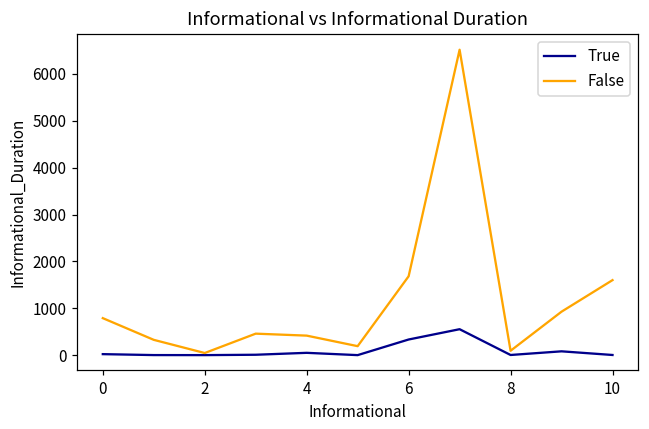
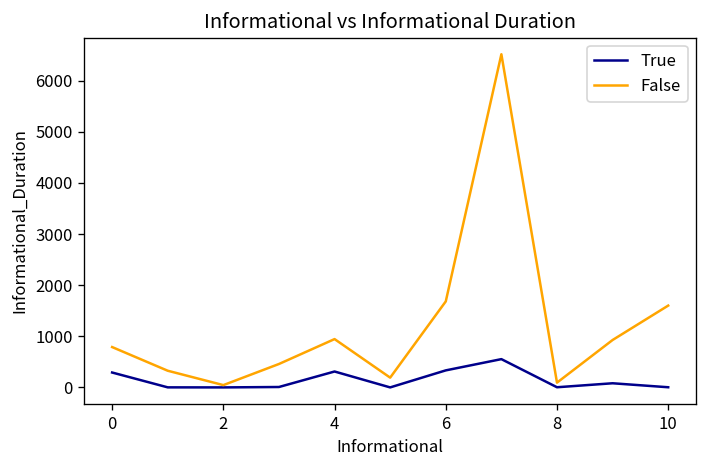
True, 0: 0 -> 300
True, 4: 0 -> 300
False, 4: 400 -> 900
